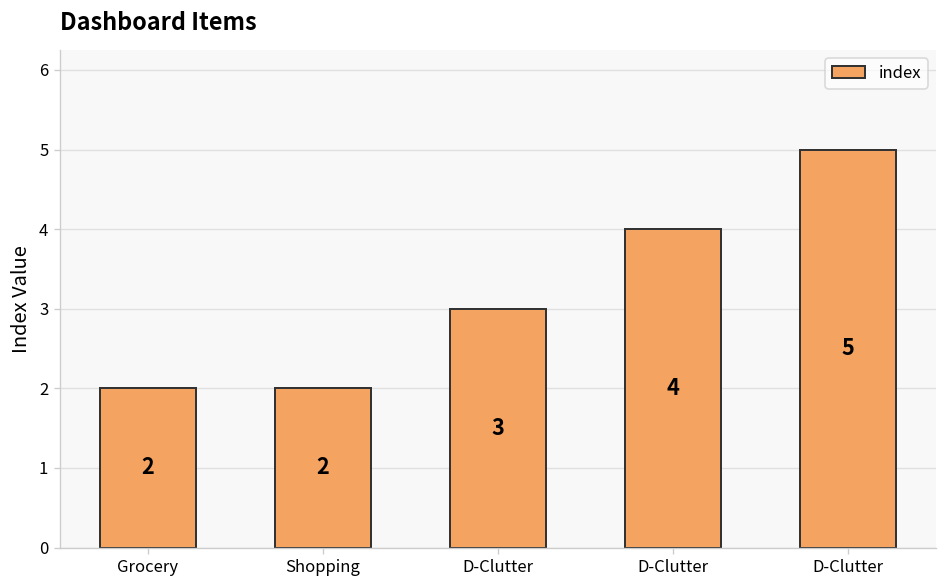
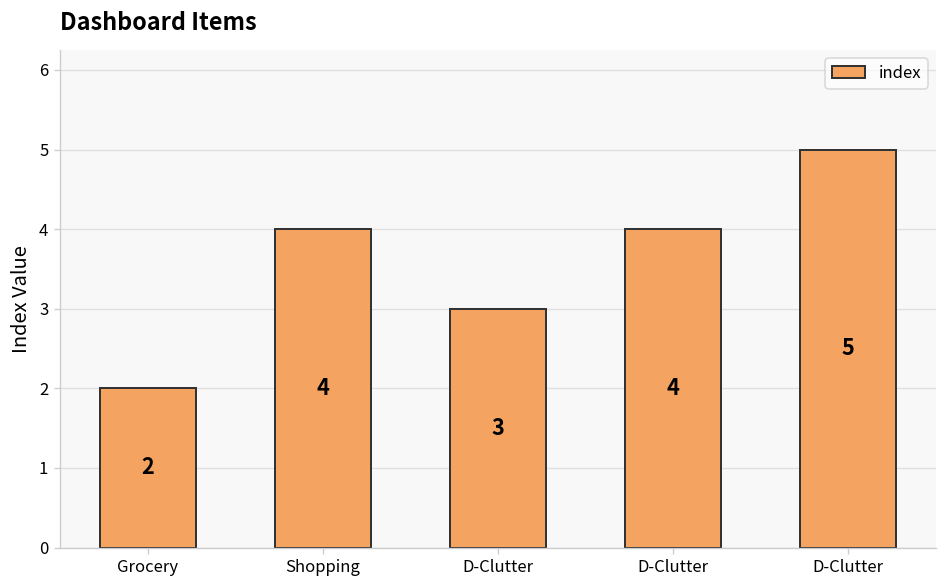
Shopping: 2 -> 4
